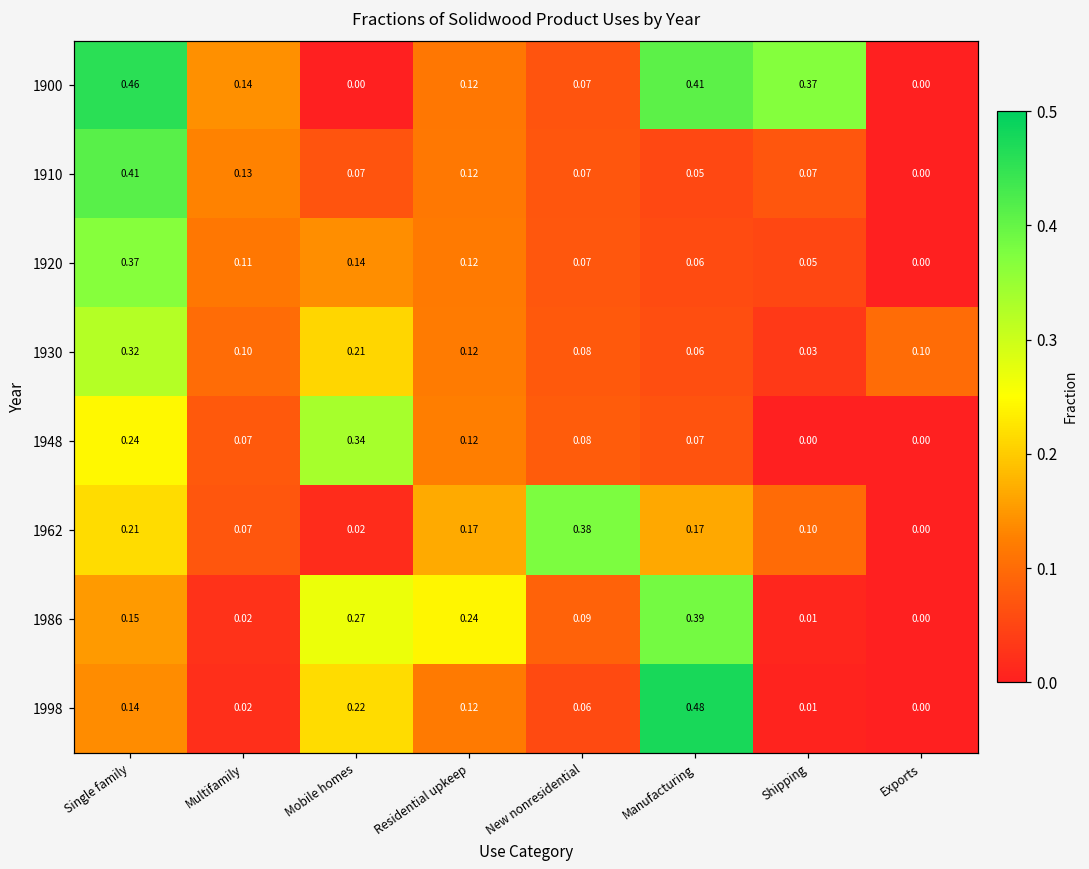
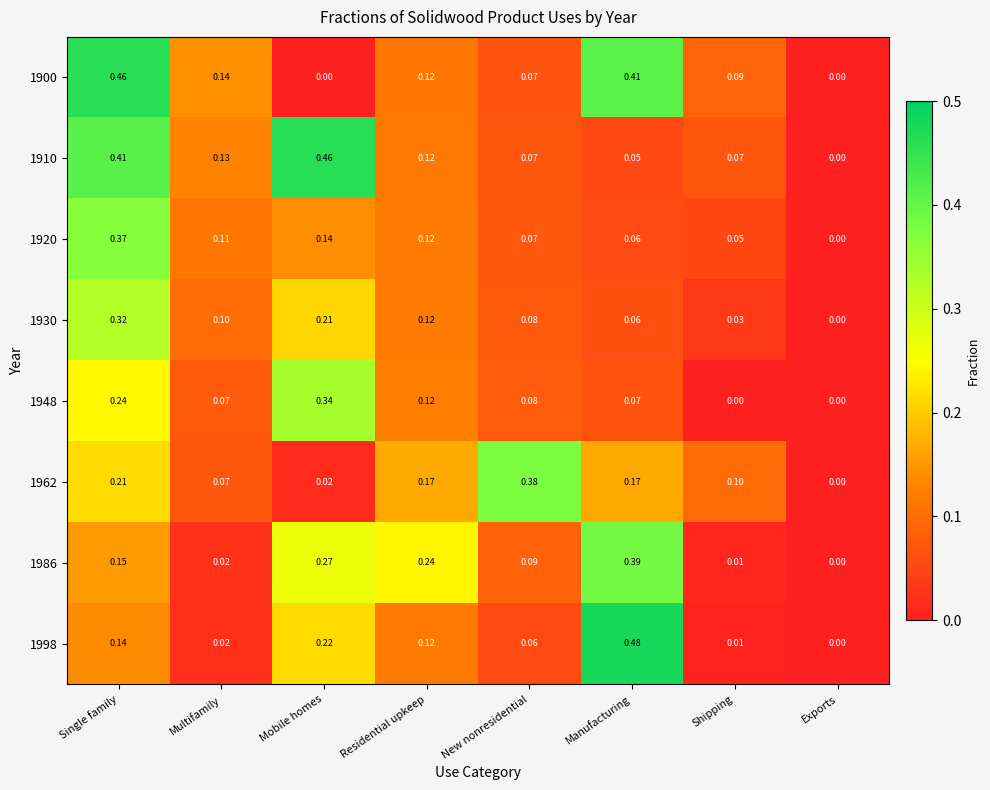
1900, Shipping: 0.37 -> 0.09
1910, Mobile homes: 0.07 -> 0.46
1930, Exports: 0.10 -> 0.00
